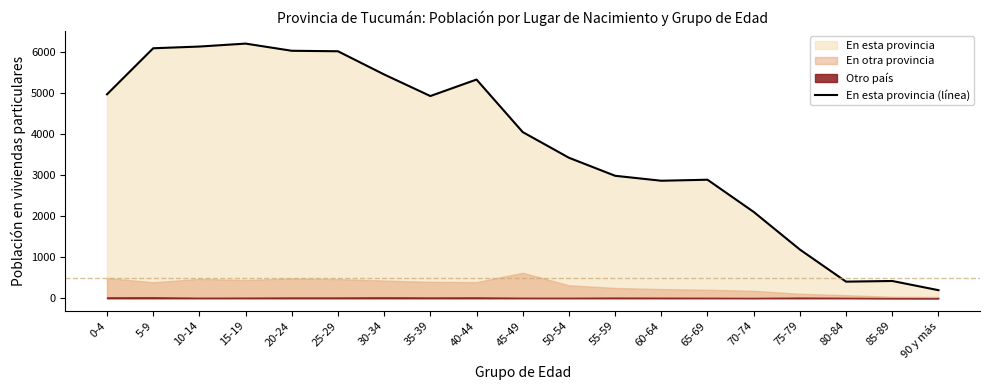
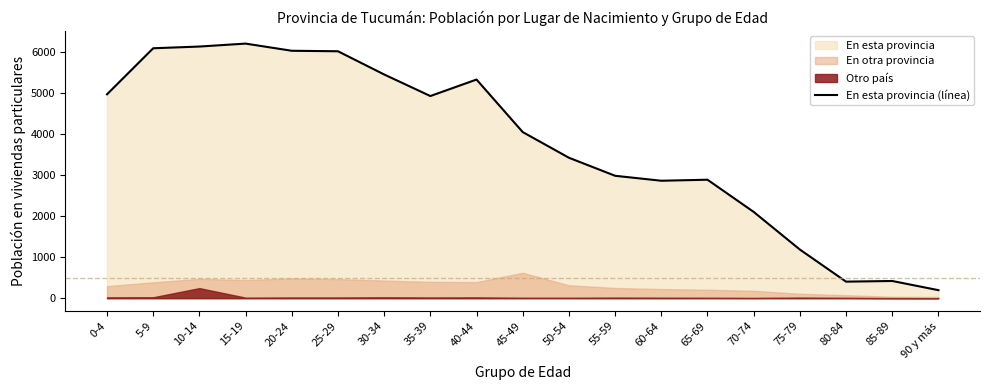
En otra provincia, 0-4: 500 -> 300
Otro país, 10-14: 0 -> 200
